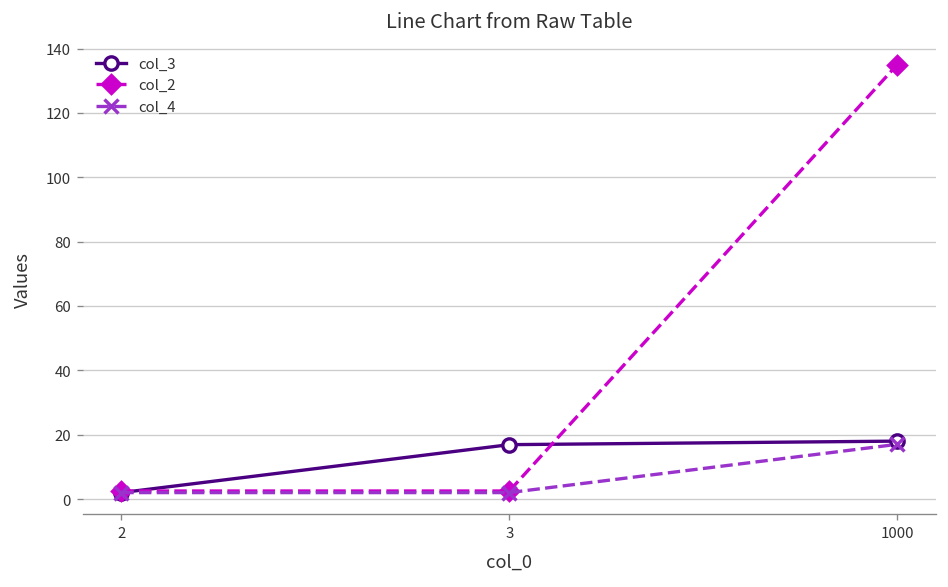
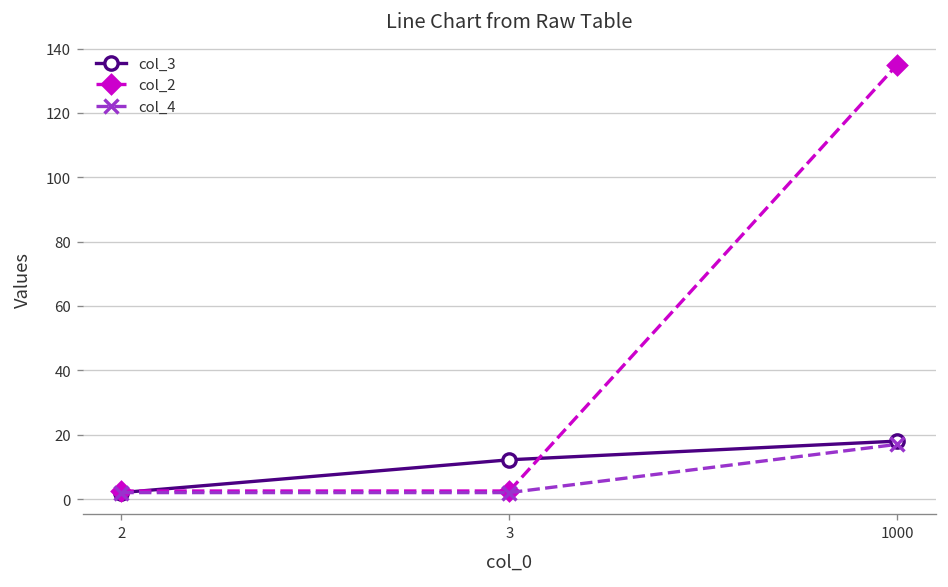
col_3, 3: 17 -> 12
